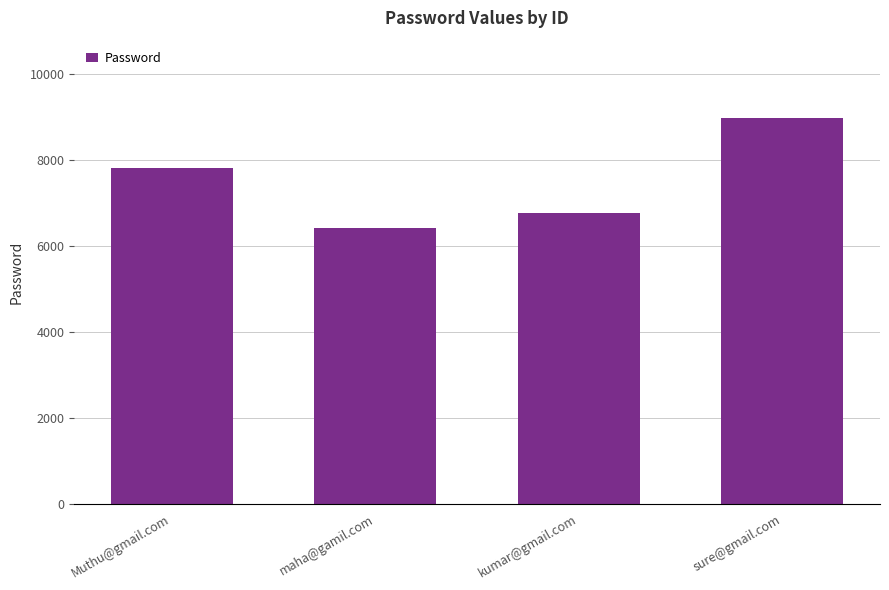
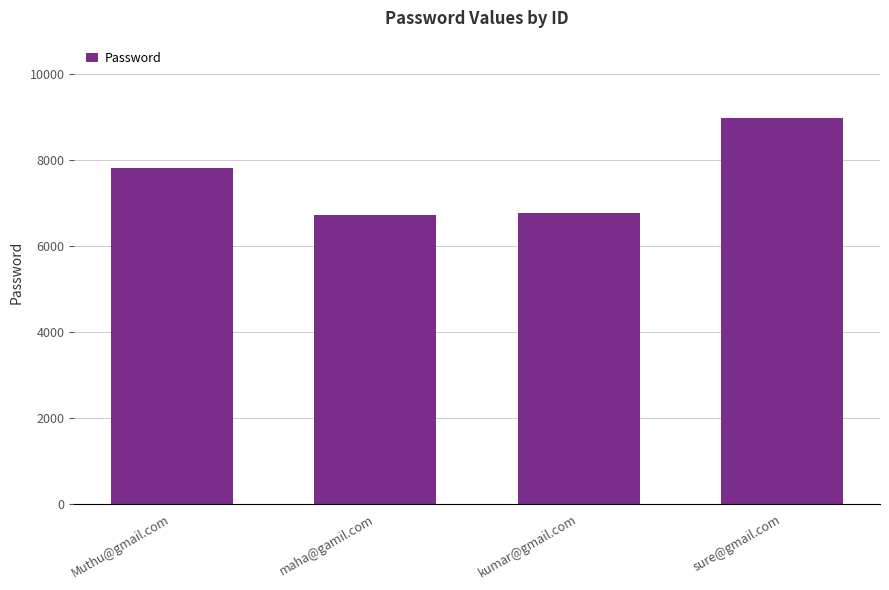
maha@gamil.com: 6400 -> 6700
